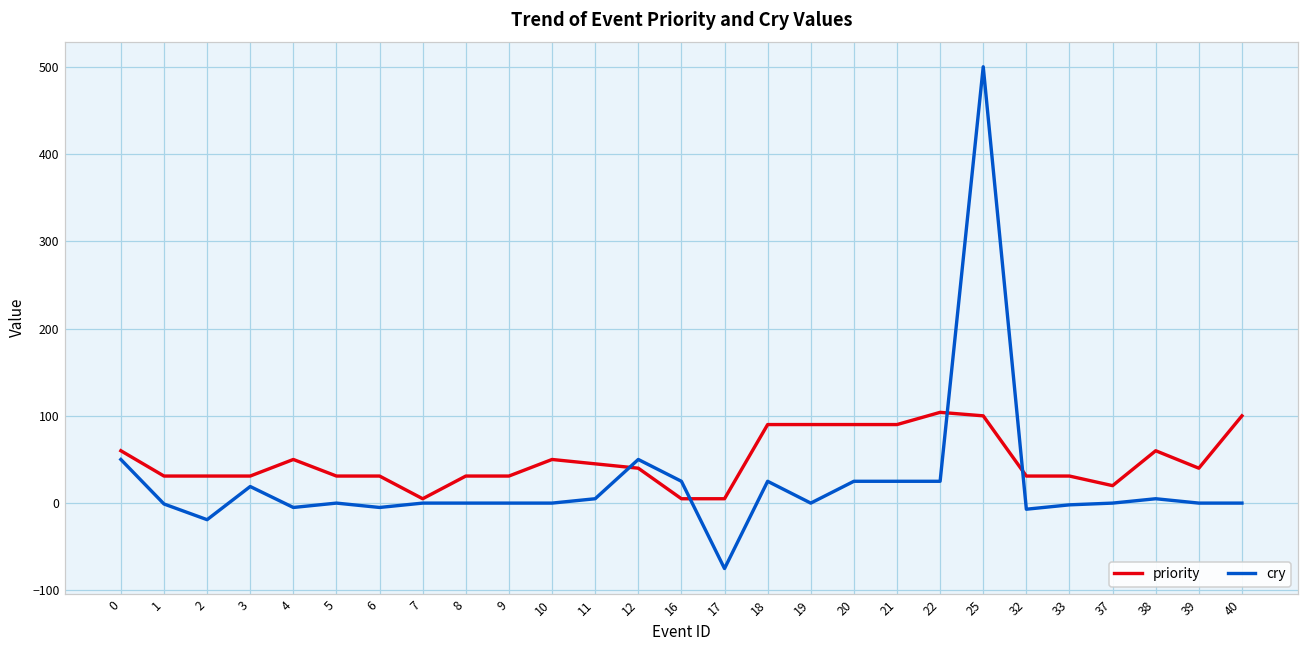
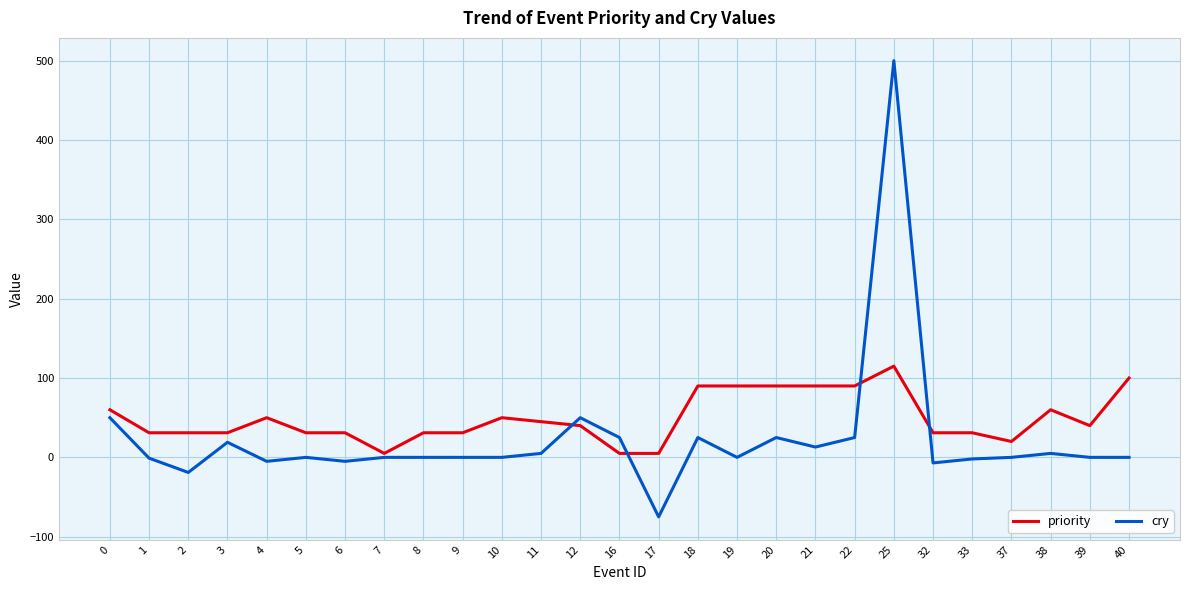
cry, 21: 30 -> 10
priority, 22: 100 -> 90
priority, 25: 100 -> 120
